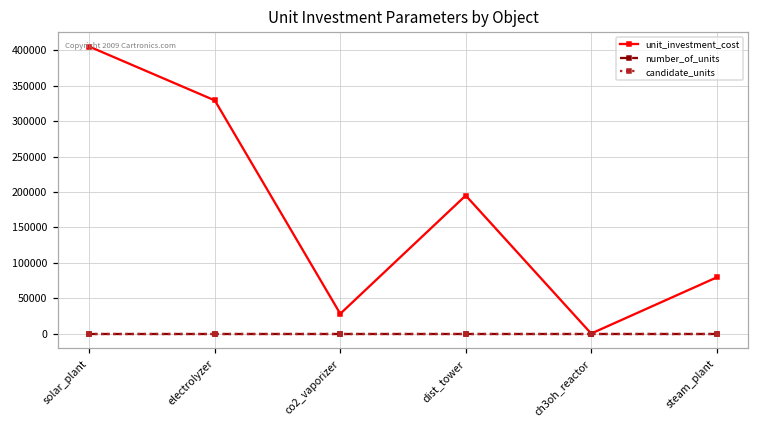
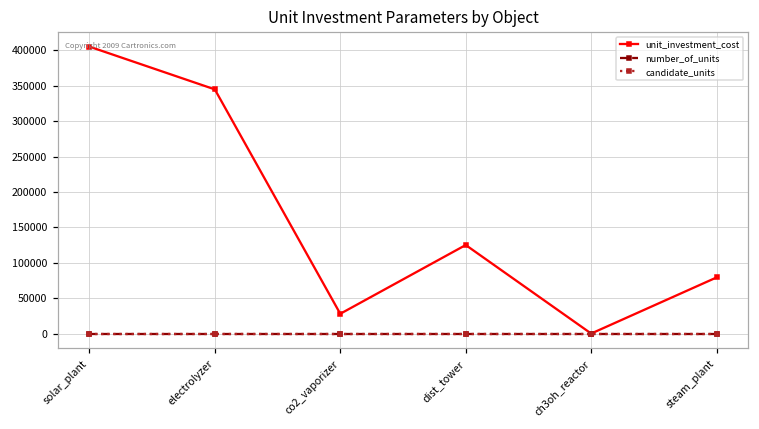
unit_investment_cost, electrolyzer: 330000 -> 340000
unit_investment_cost, dist_tower: 200000 -> 130000
